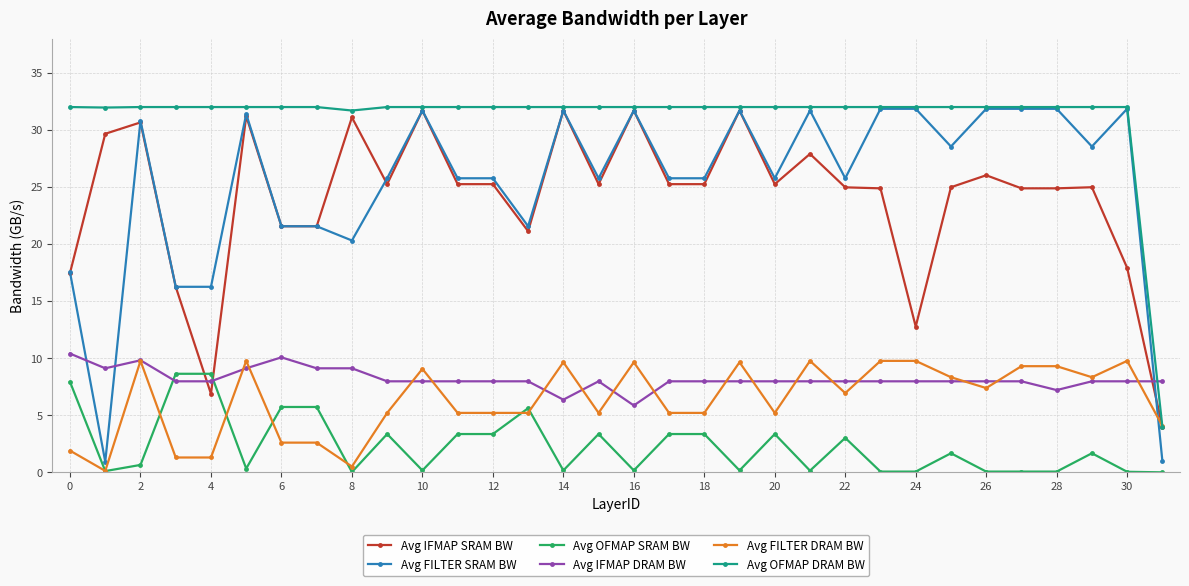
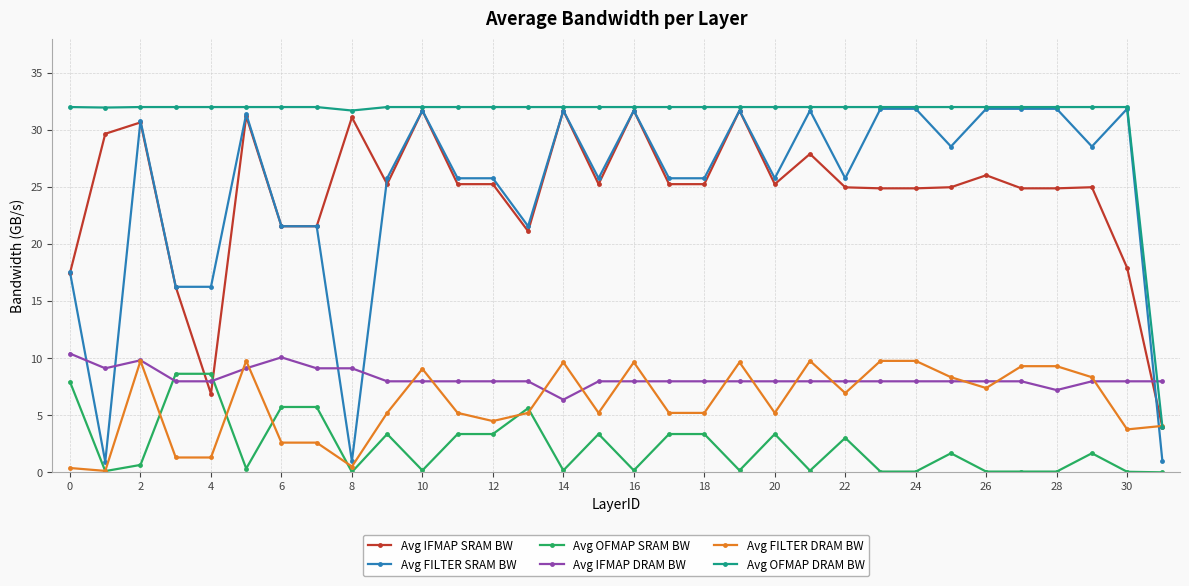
Avg FILTER DRAM BW, 0: 1.9 -> 0.4
Avg FILTER SRAM BW, 8: 20.3 -> 1.0
Avg FILTER DRAM BW, 12: 5.2 -> 4.5
Avg IFMAP DRAM BW, 16: 5.9 -> 8.0
Avg IFMAP SRAM BW, 24: 12.8 -> 24.9
Avg FILTER DRAM BW, 30: 9.8 -> 3.8
